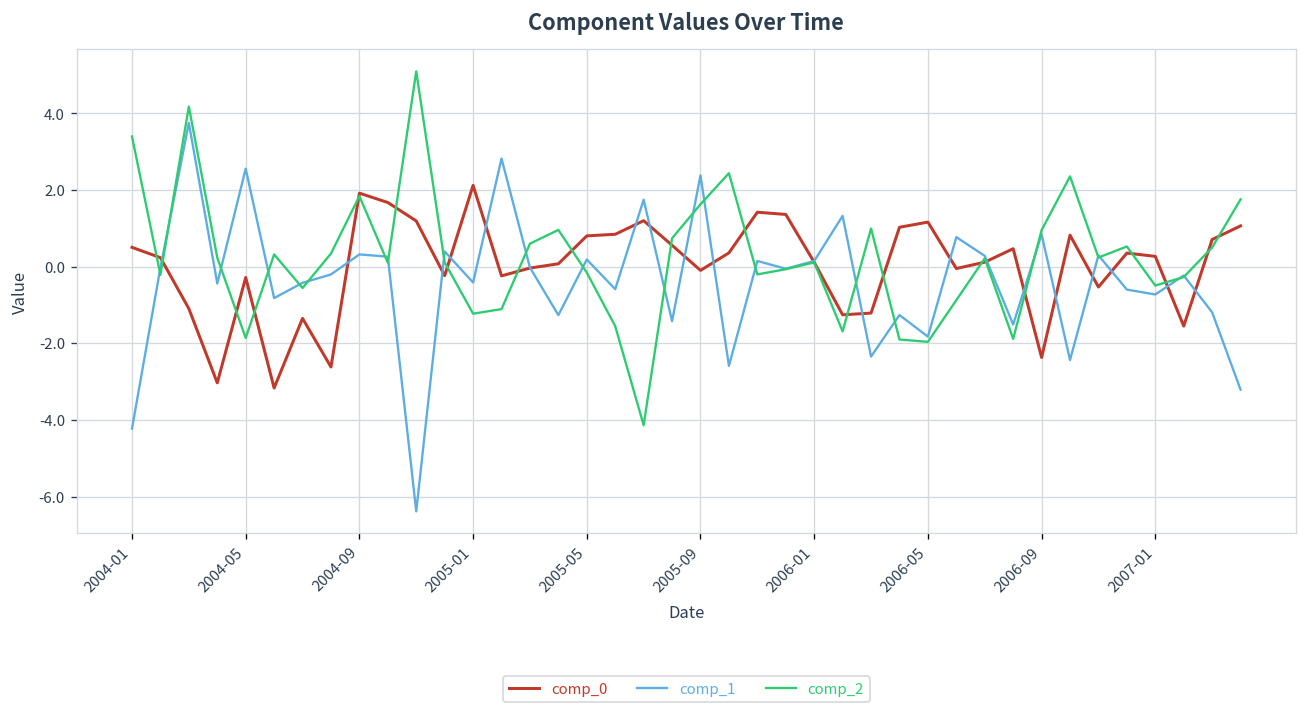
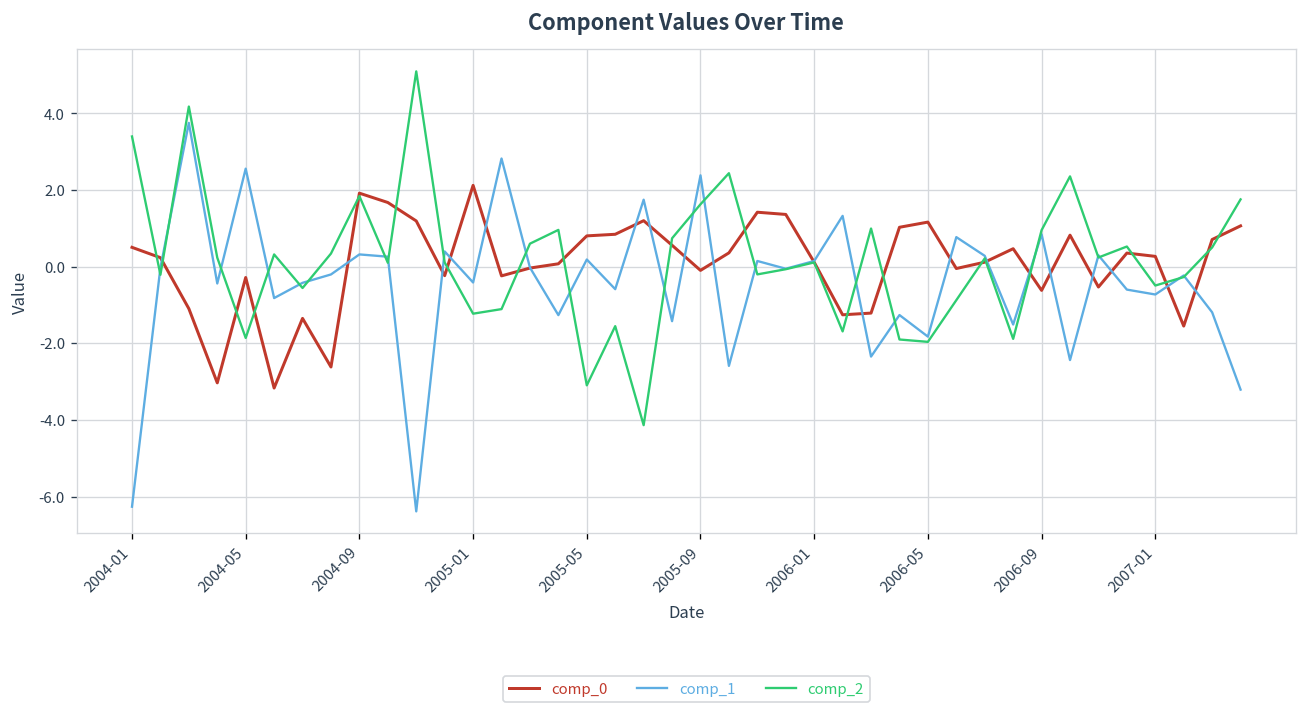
comp_1, 2004-01: -4.2 -> -6.3
comp_2, 2005-05: -0.2 -> -3.1
comp_0, 2006-09: -2.4 -> -0.6
